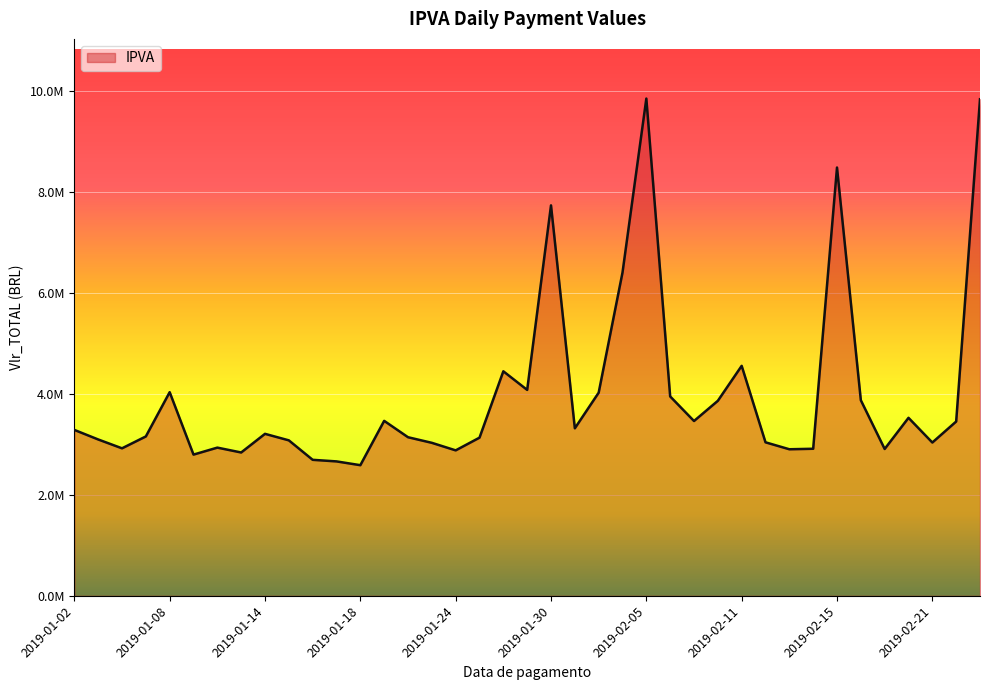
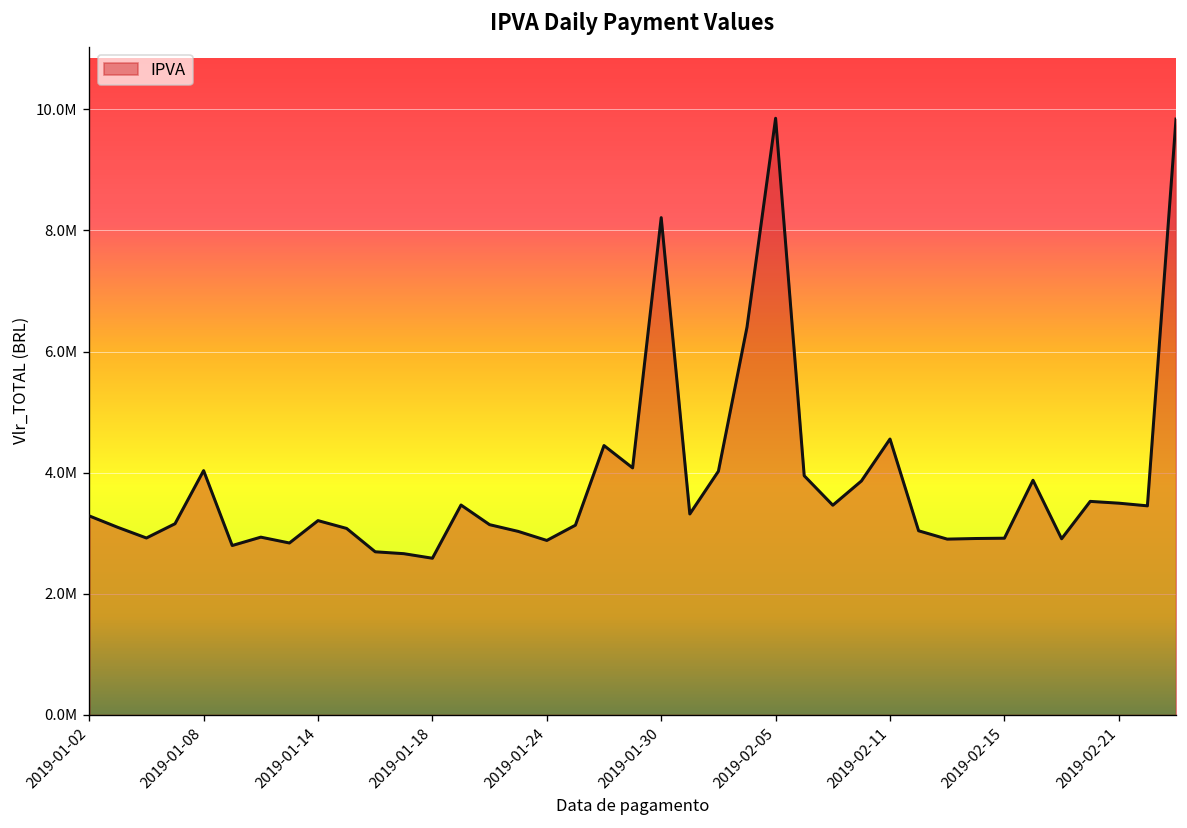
2019-01-30: 7700000 -> 8200000
2019-02-15: 8500000 -> 2900000
2019-02-21: 3000000 -> 3500000
